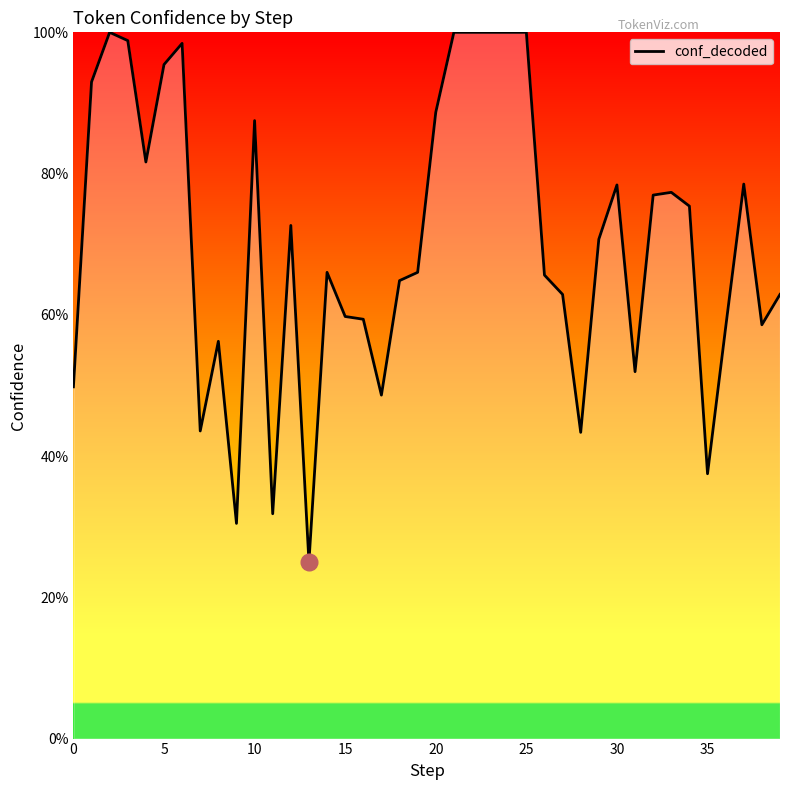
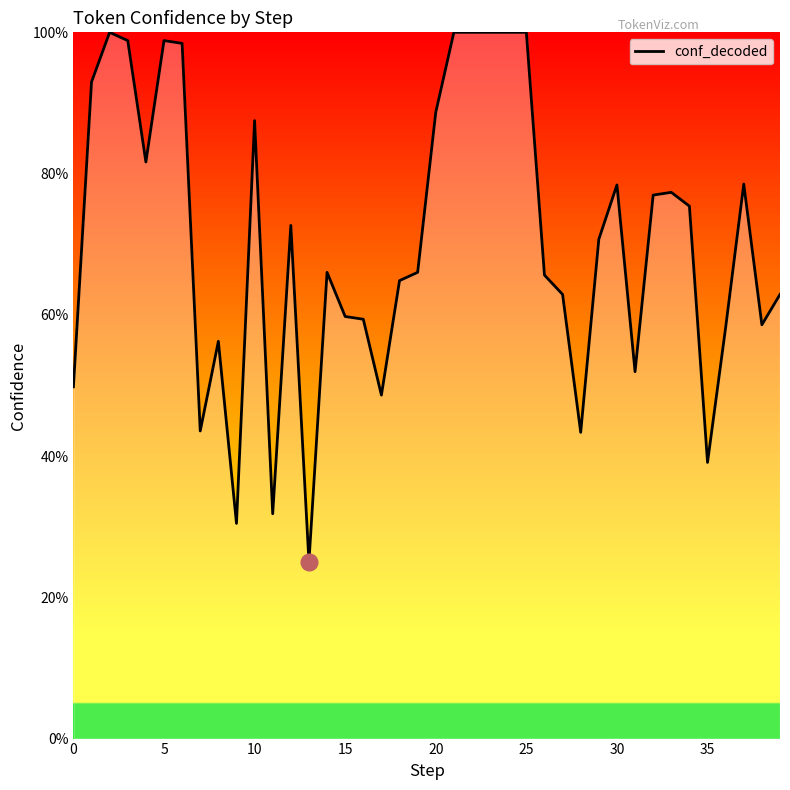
conf_decoded, 5: 95% -> 99%
conf_decoded, 35: 38% -> 39%
